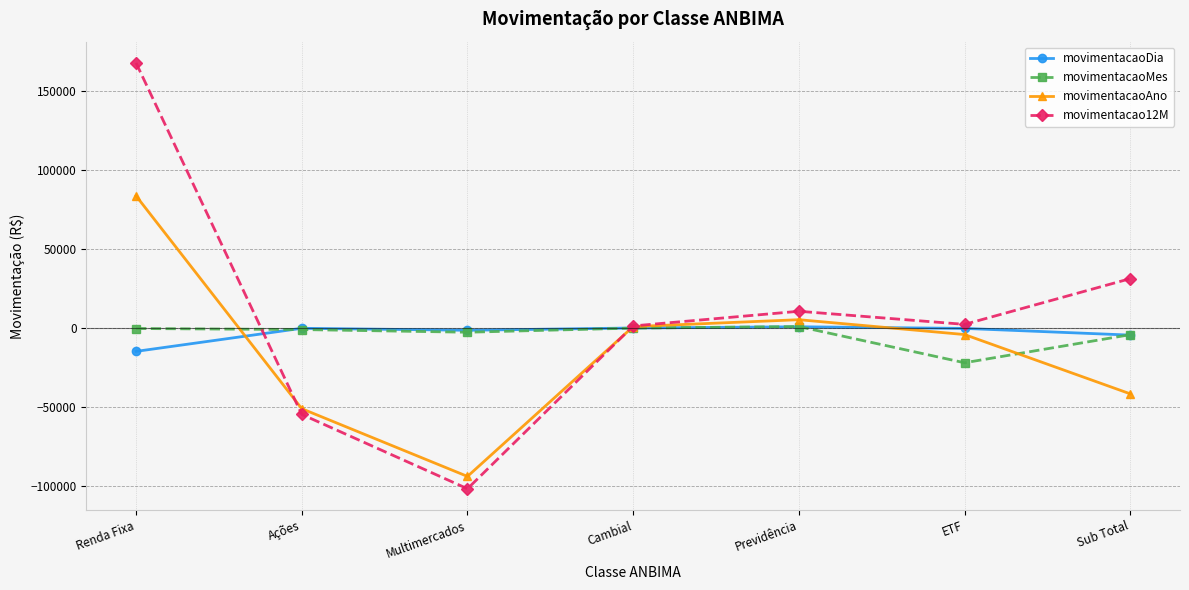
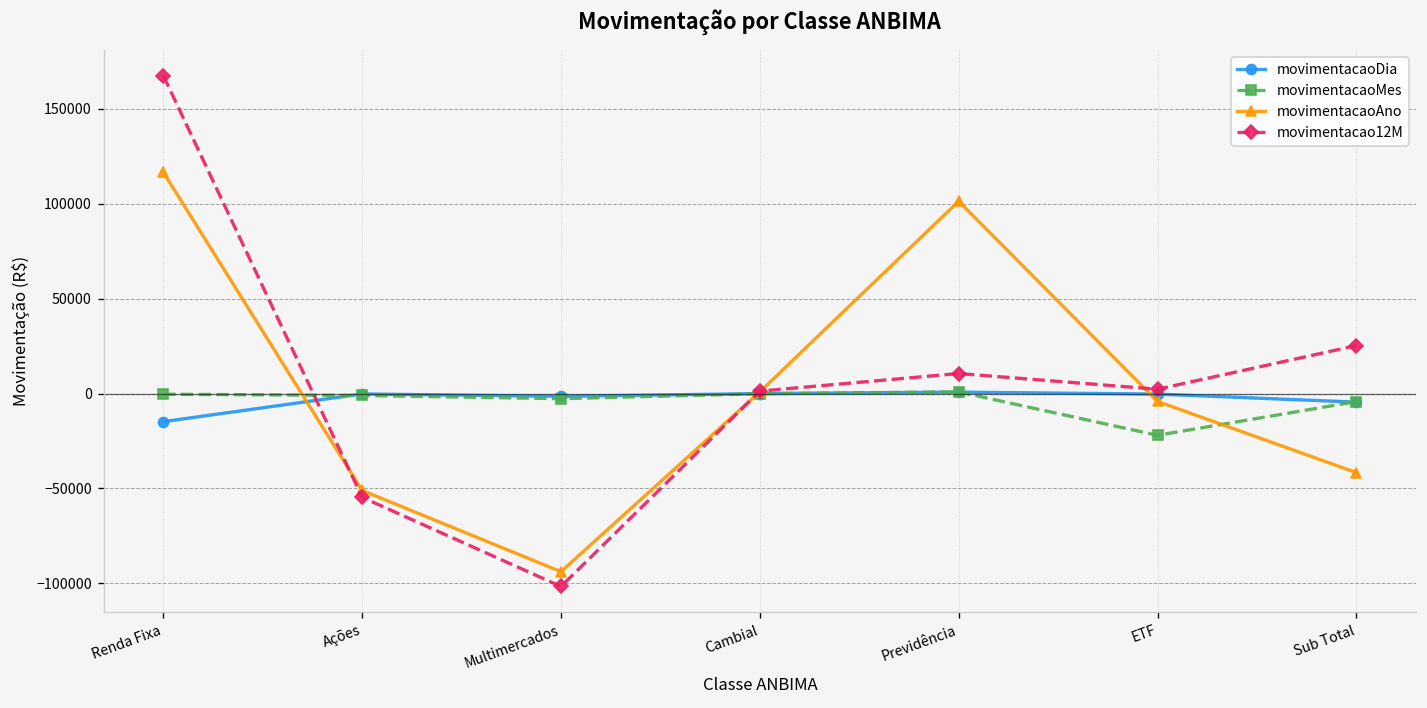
movimentacaoAno, Renda Fixa: 84000 -> 117000
movimentacaoAno, Previdência: 5000 -> 101000
movimentacao12M, Sub Total: 31000 -> 25000
